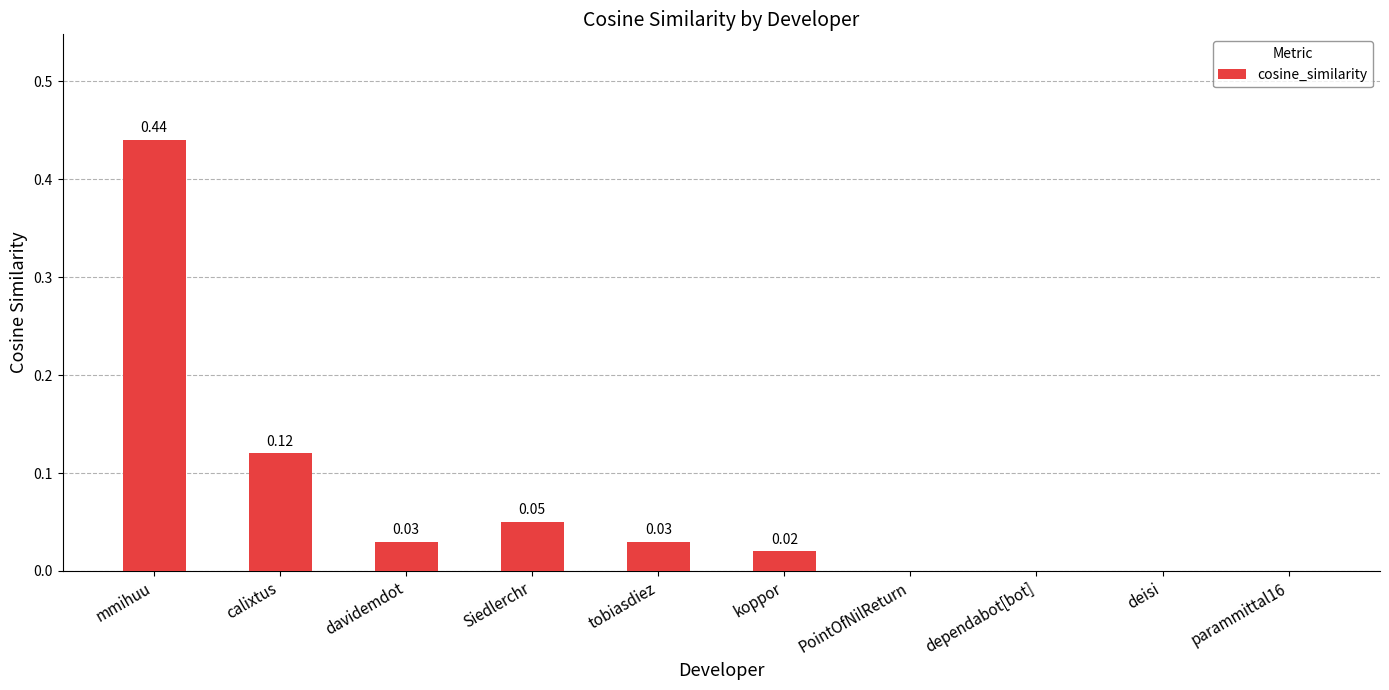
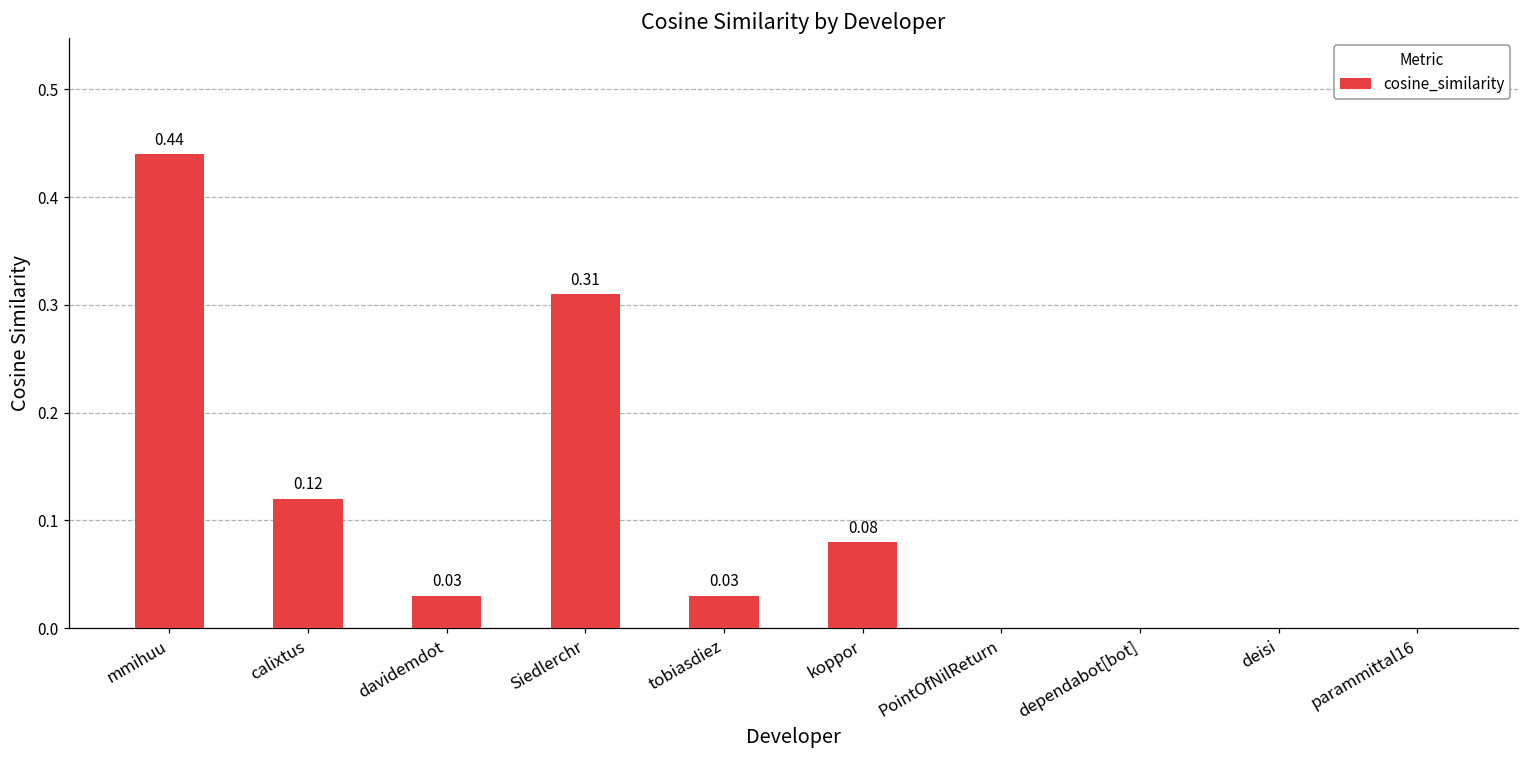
Siedlerchr: 0.05 -> 0.31
koppor: 0.02 -> 0.08
